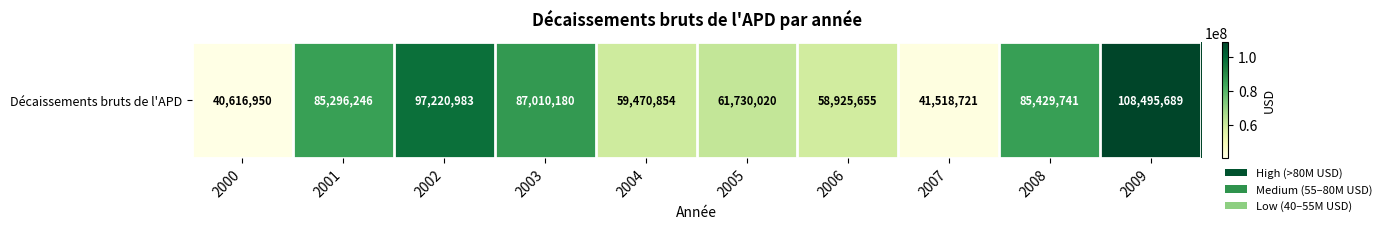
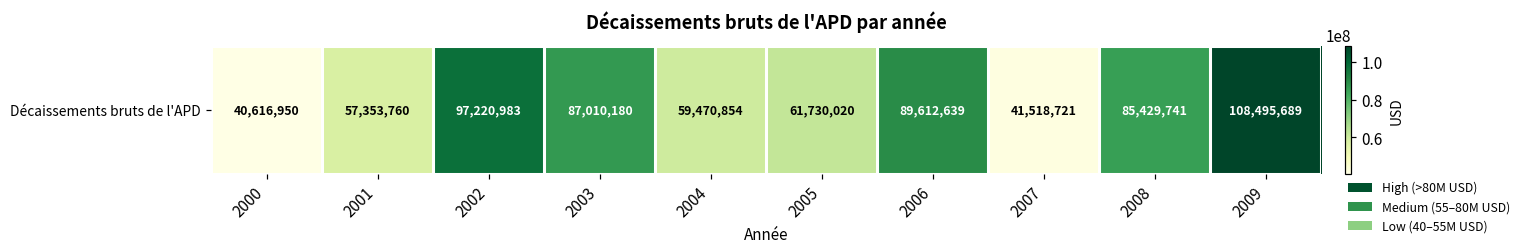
Décaissements bruts de l'APD, 2001: 85,296,246 -> 57,353,760
Décaissements bruts de l'APD, 2006: 58,925,655 -> 89,612,639
